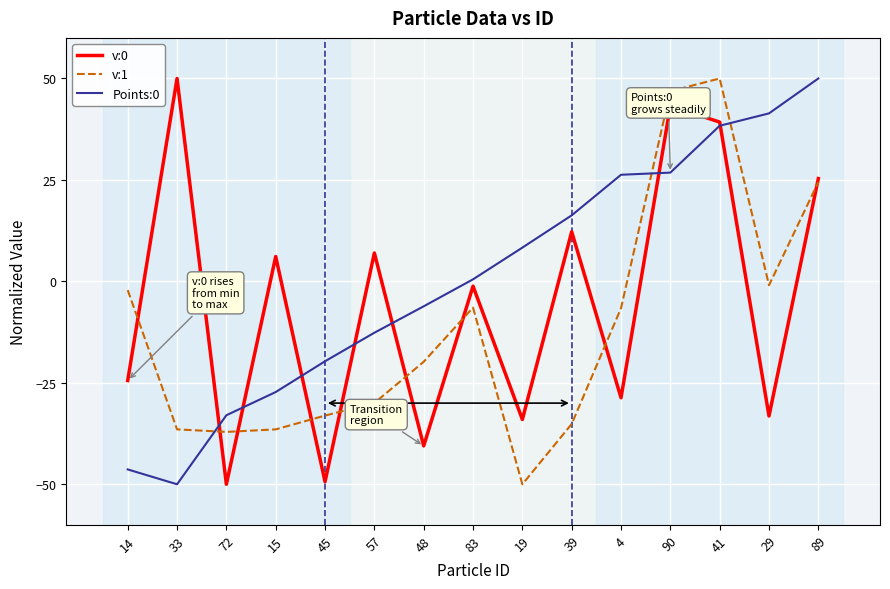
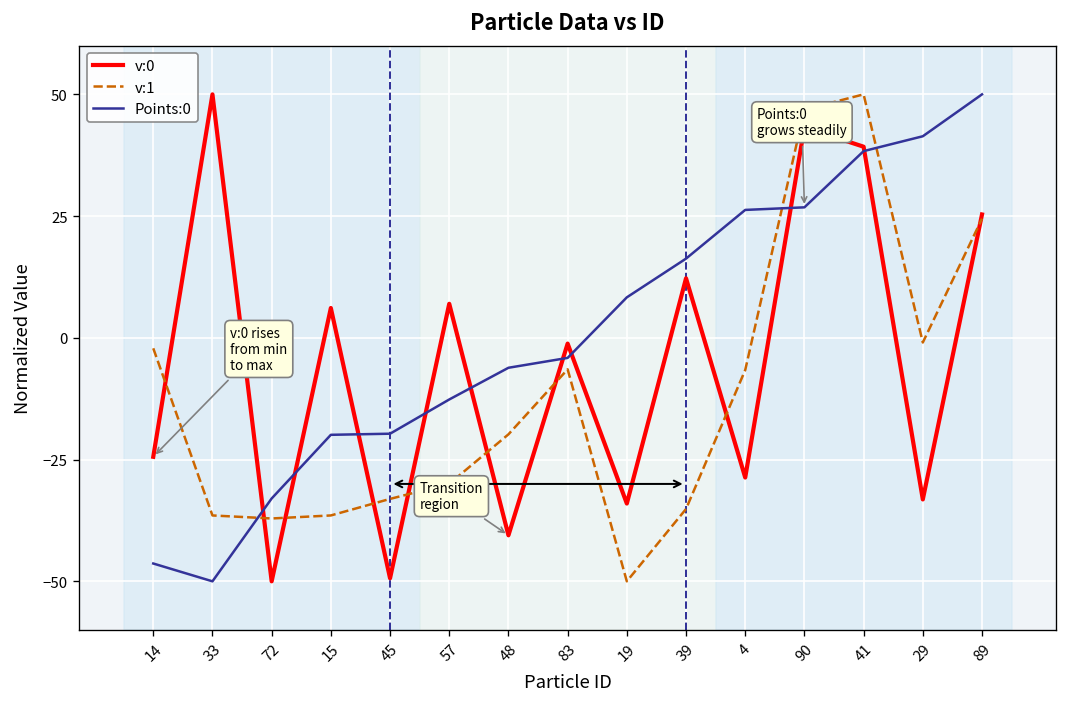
Points:0, 15: -27 -> -20
Points:0, 83: 1 -> -4
